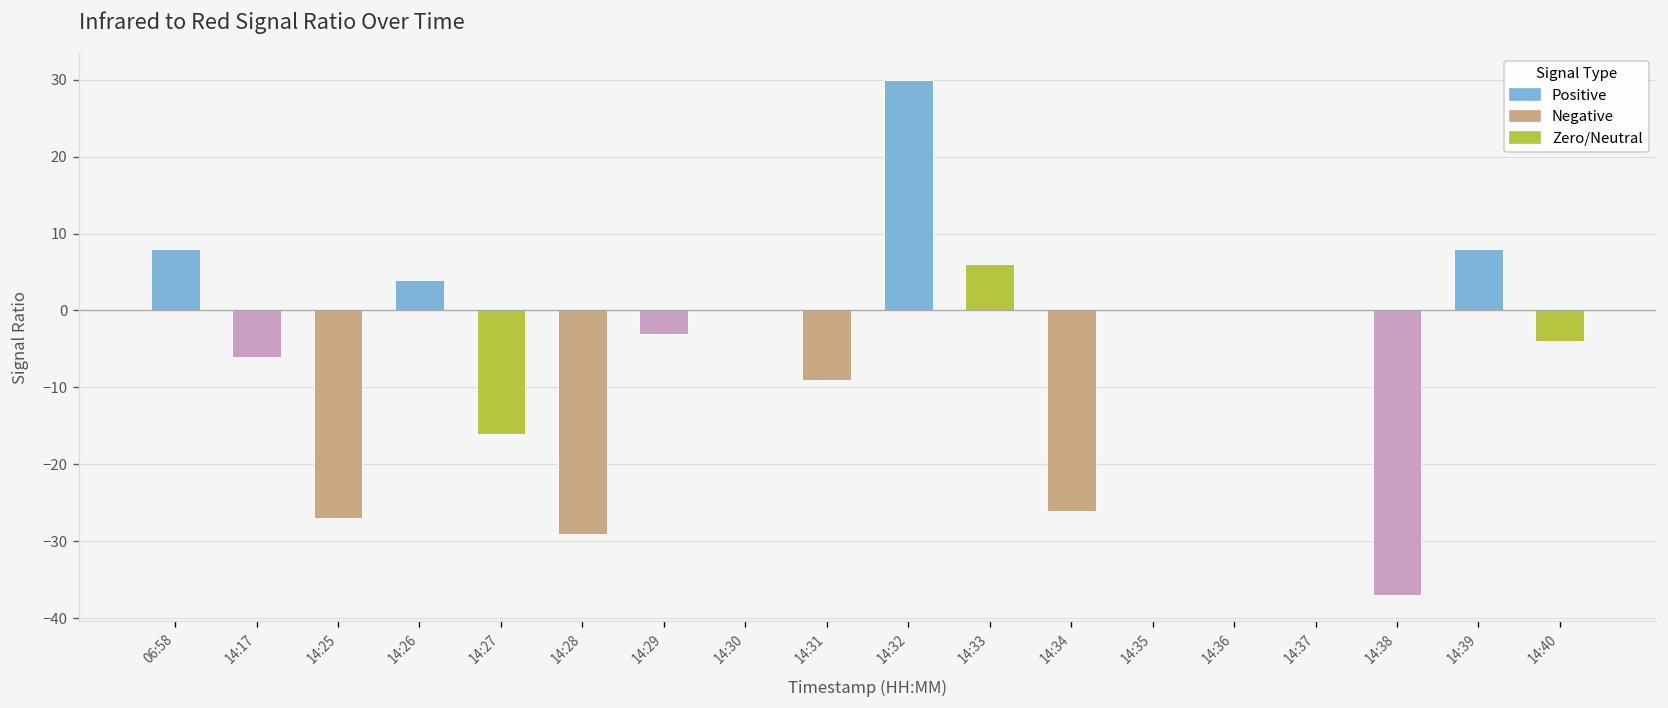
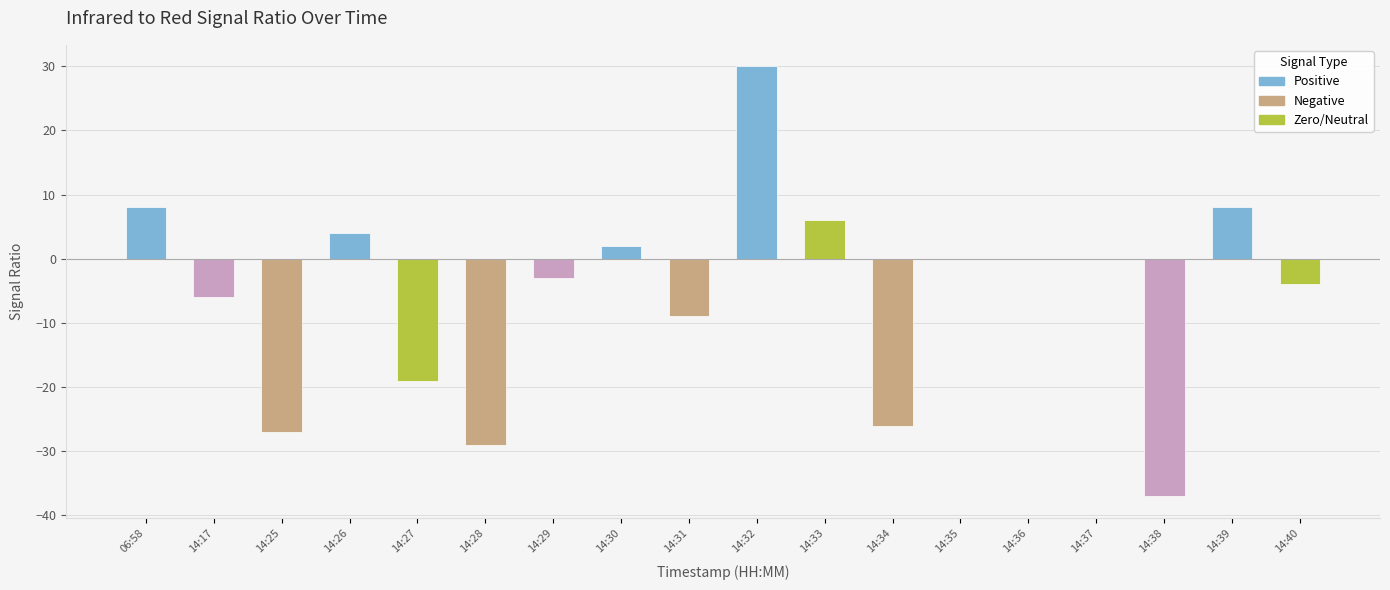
14:27: -16 -> -19
14:30: 0 -> 2
